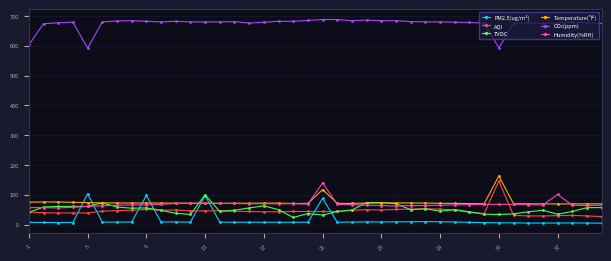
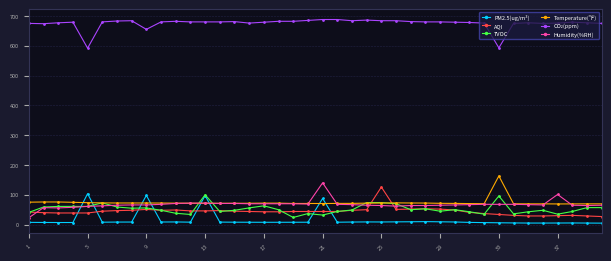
CO₂(ppm), 1: 600 -> 680
Humidity(%RH), 1: 60 -> 20
CO₂(ppm), 9: 680 -> 660
Temperature(℉), 21: 120 -> 70
AQI, 25: 50 -> 130
AQI, 33: 150 -> 30
TVOC, 33: 30 -> 100
